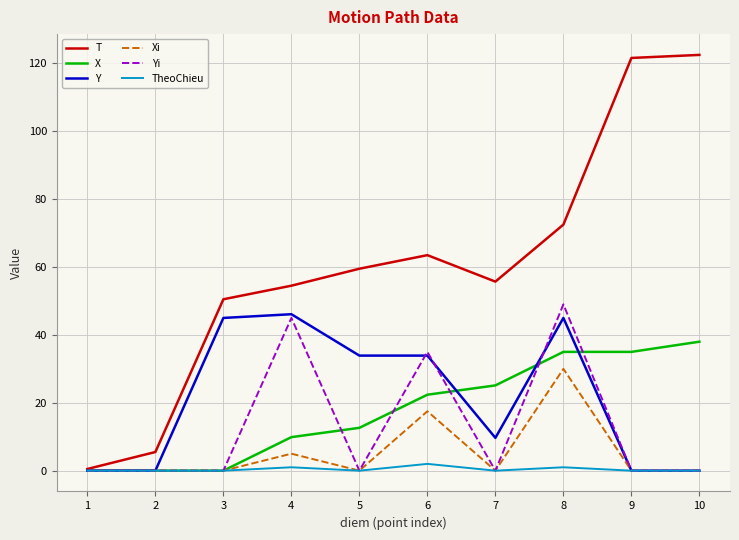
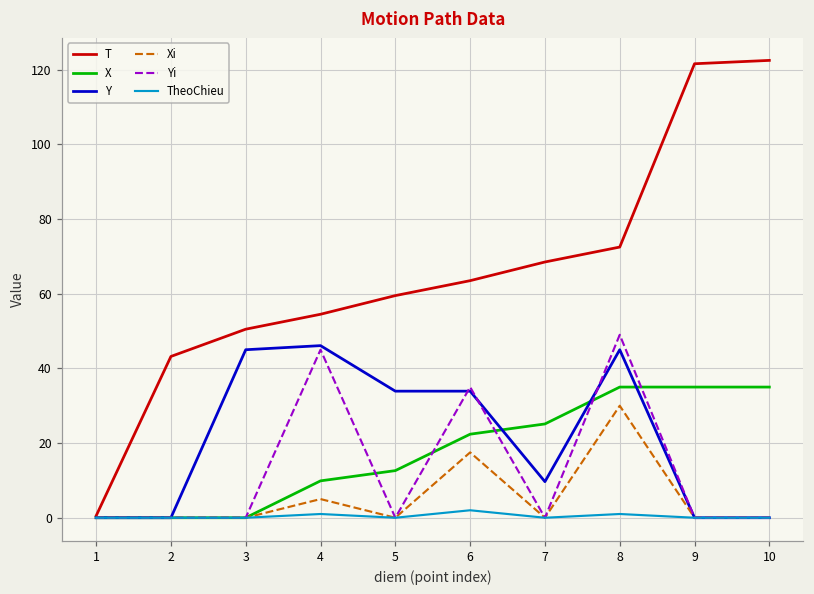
T, 2: 6 -> 43
T, 7: 56 -> 69
X, 10: 38 -> 35
